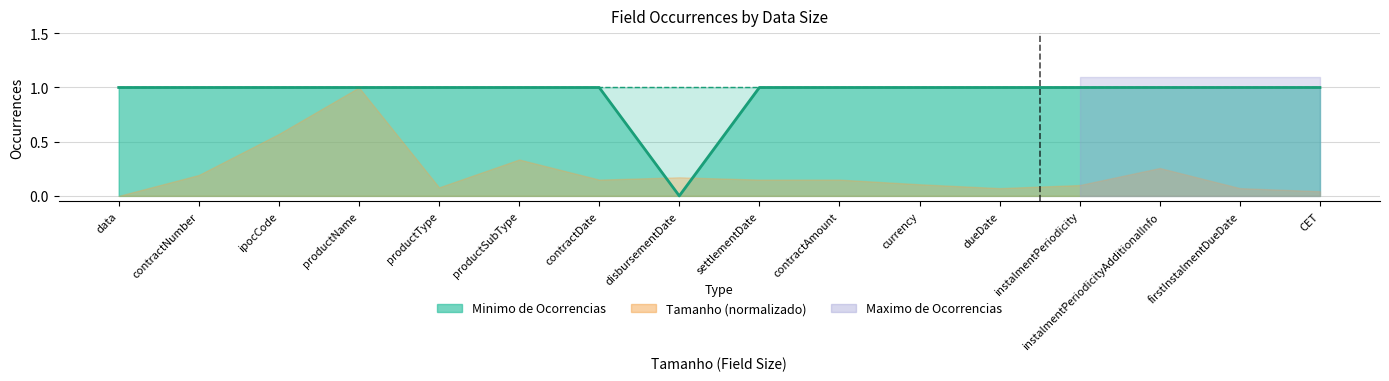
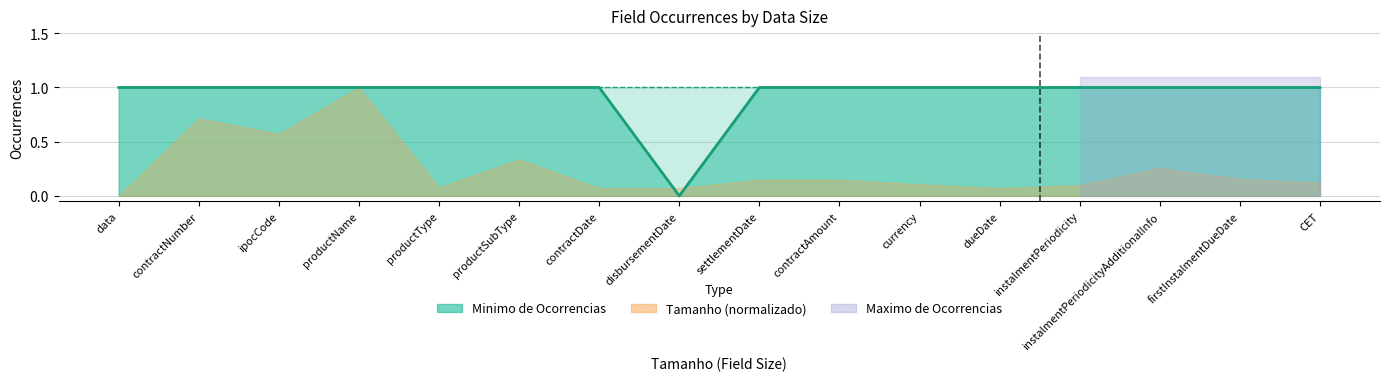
Tamanho (normalizado), contractNumber: 0.19 -> 0.71
Tamanho (normalizado), contractDate: 0.15 -> 0.07
Tamanho (normalizado), disbursementDate: 0.17 -> 0.07
Tamanho (normalizado), firstInstalmentDueDate: 0.07 -> 0.16
Tamanho (normalizado), CET: 0.04 -> 0.12
